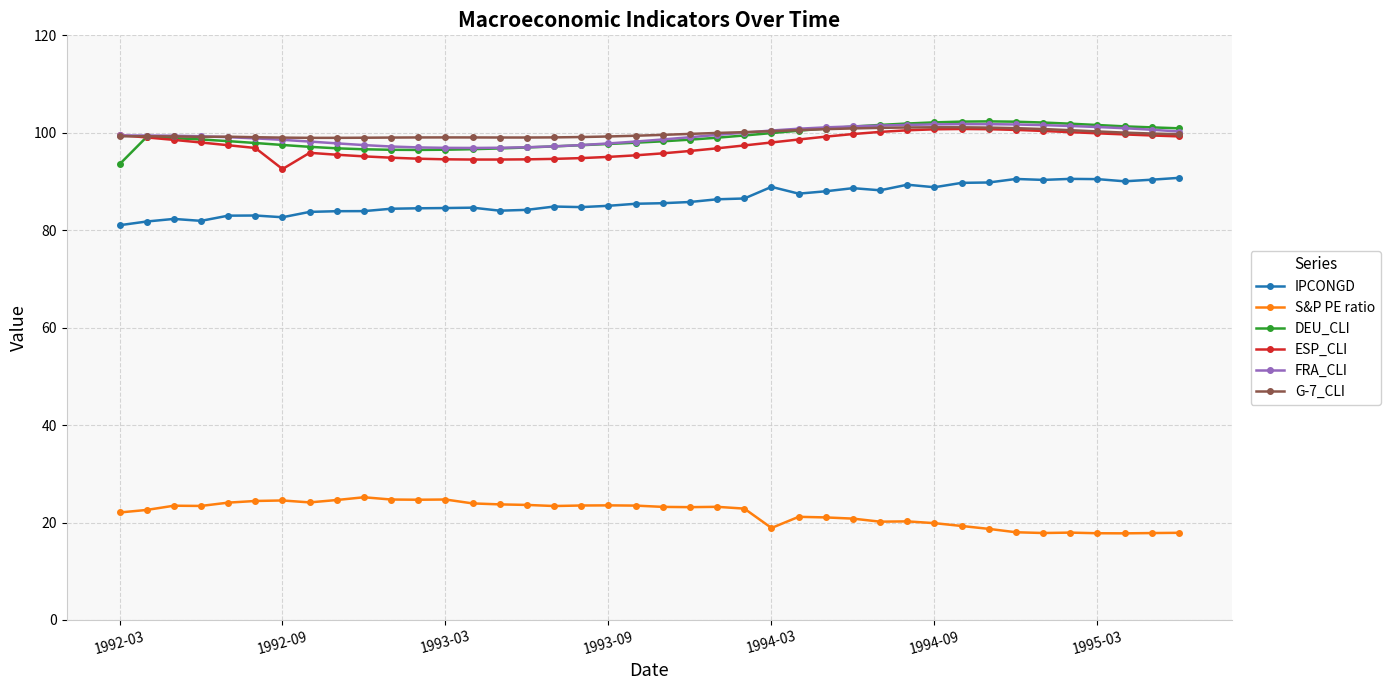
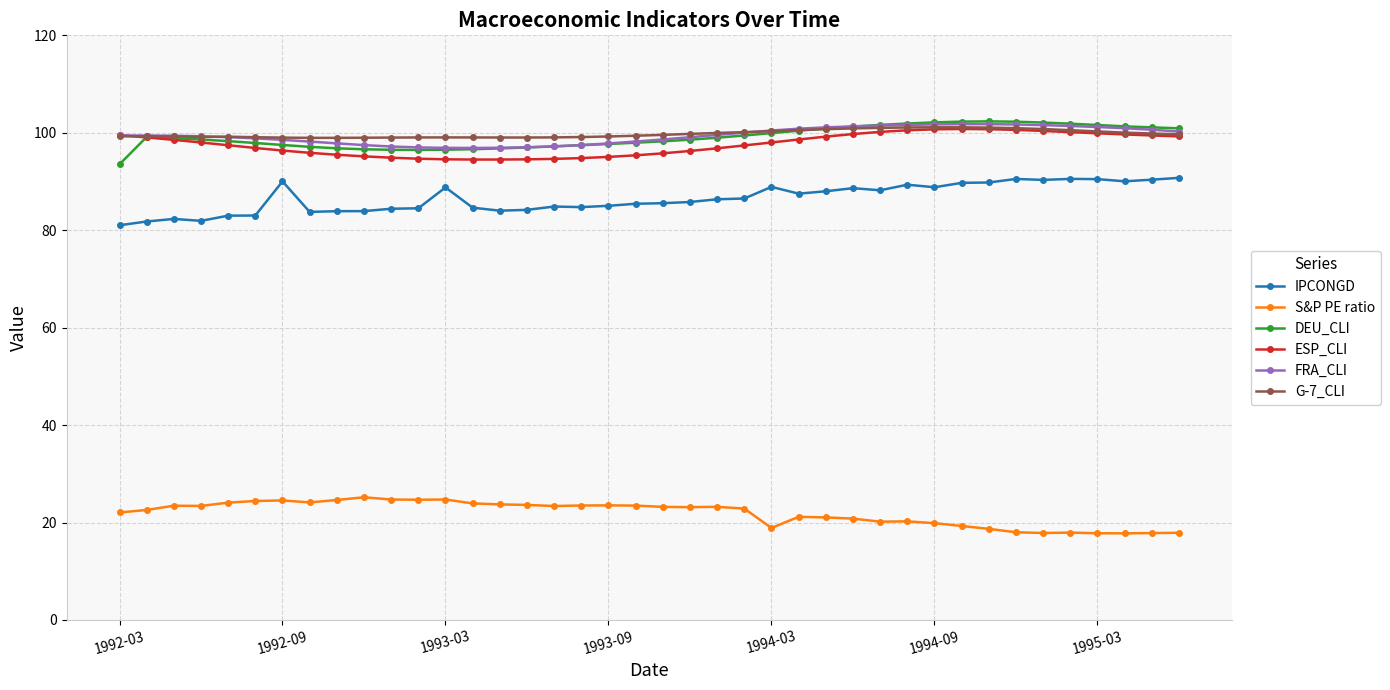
IPCONGD, 1992-09: 83 -> 90
ESP_CLI, 1992-09: 93 -> 96
IPCONGD, 1993-03: 85 -> 89
